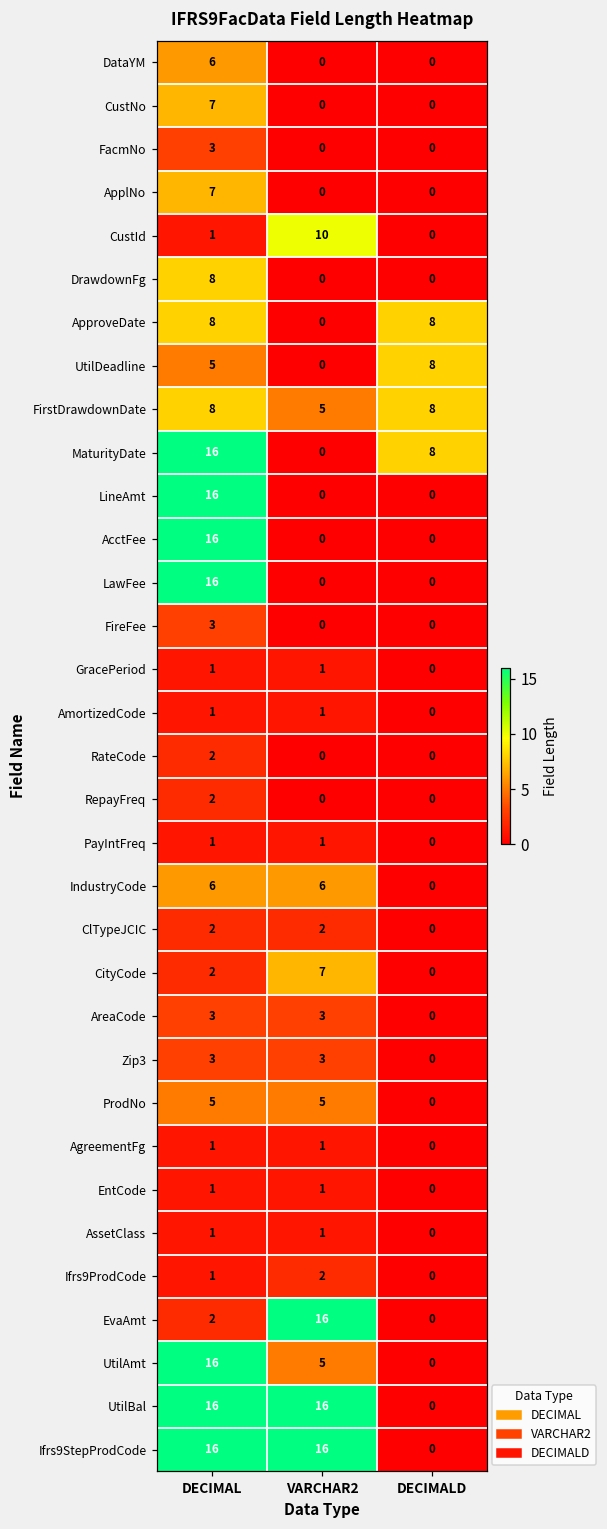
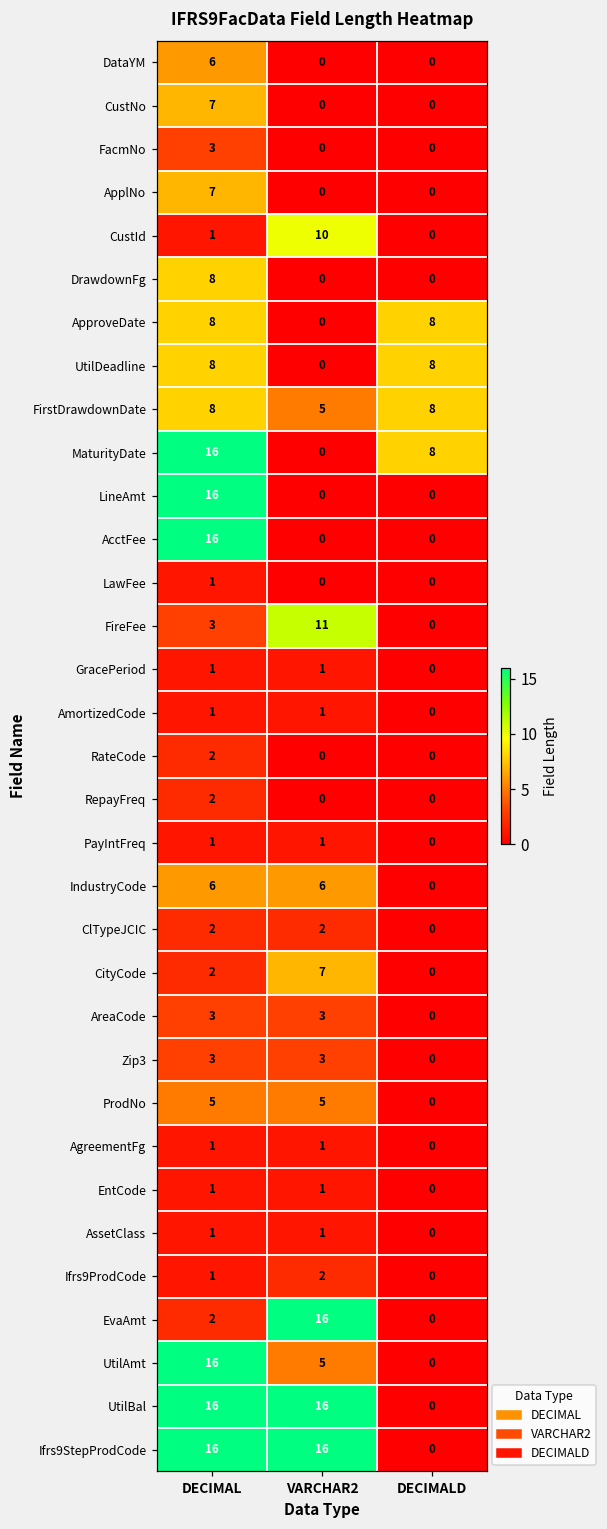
UtilDeadline, DECIMAL: 5 -> 8
LawFee, DECIMAL: 16 -> 1
FireFee, VARCHAR2: 0 -> 11
